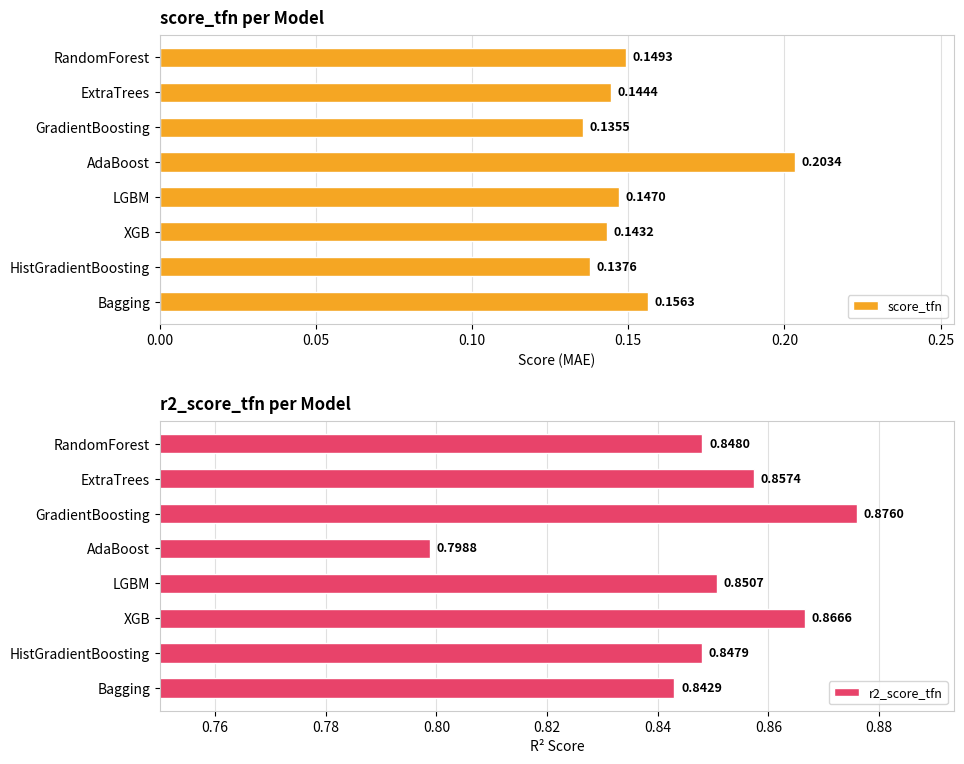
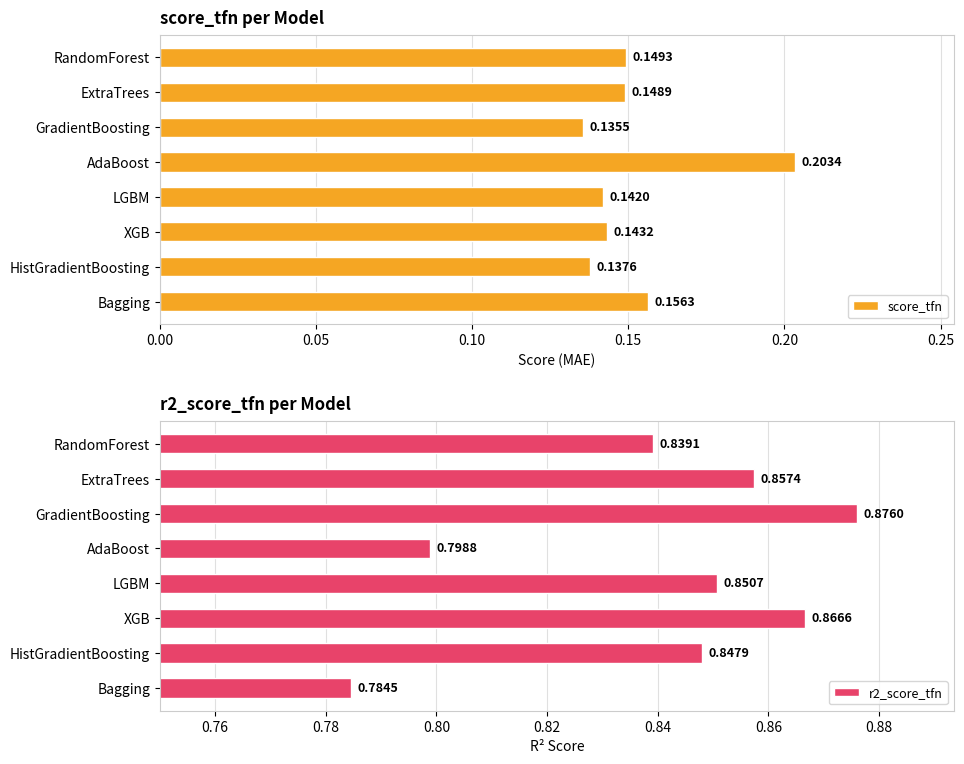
score_tfn per Model, ExtraTrees: 0.1444 -> 0.1489
score_tfn per Model, LGBM: 0.1470 -> 0.1420
r2_score_tfn per Model, RandomForest: 0.8480 -> 0.8391
r2_score_tfn per Model, Bagging: 0.8429 -> 0.7845
